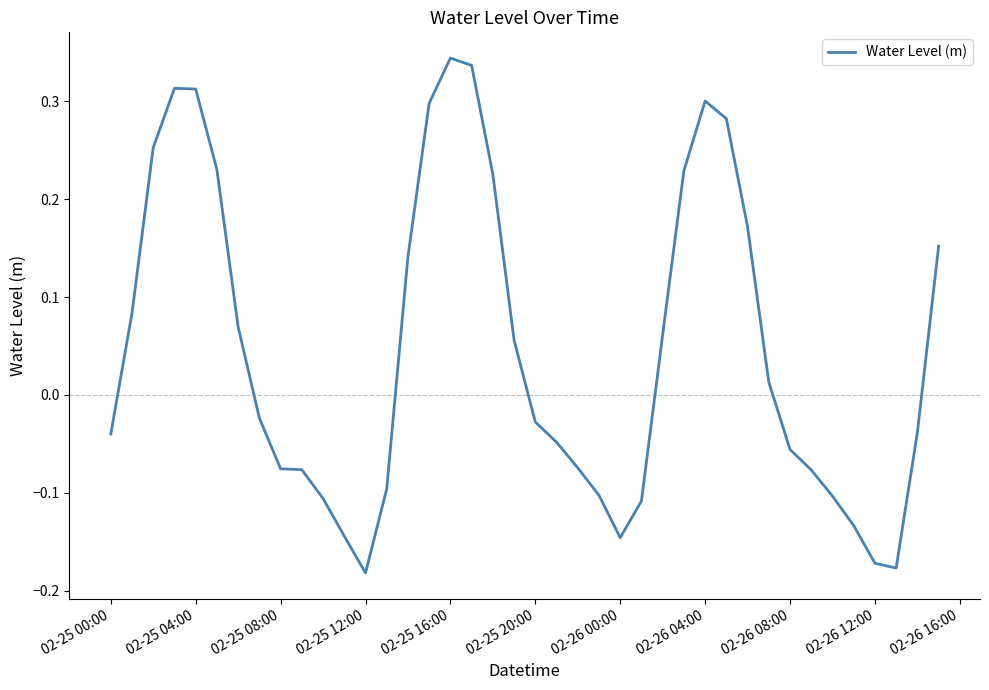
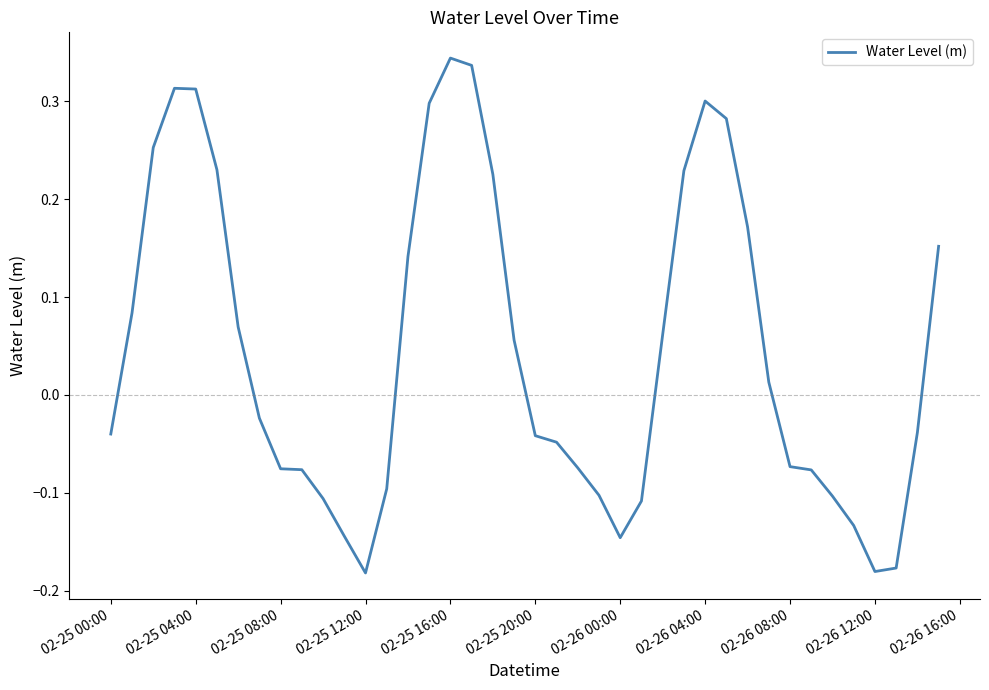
02-25 20:00: -0.03 -> -0.04
02-26 08:00: -0.06 -> -0.07
02-26 12:00: -0.17 -> -0.18
